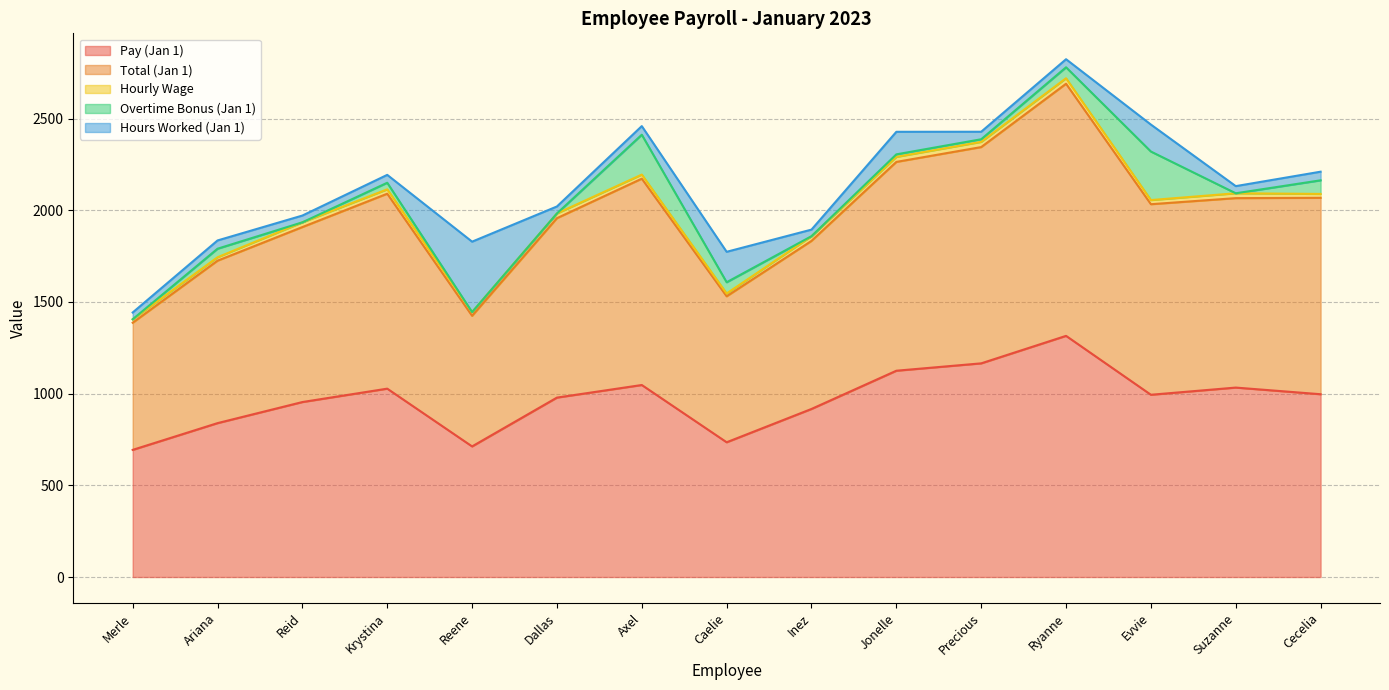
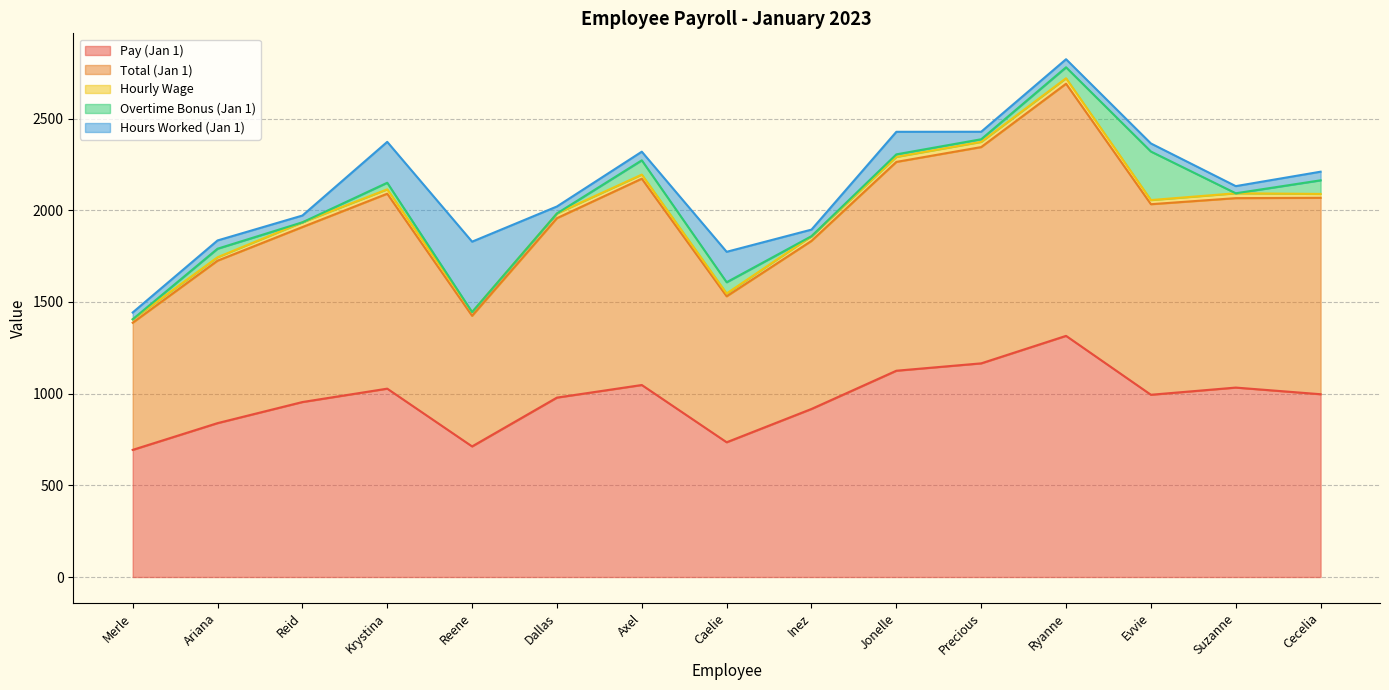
Hours Worked (Jan 1), Krystina: 40 -> 220
Overtime Bonus (Jan 1), Axel: 220 -> 80
Hours Worked (Jan 1), Evvie: 150 -> 40
